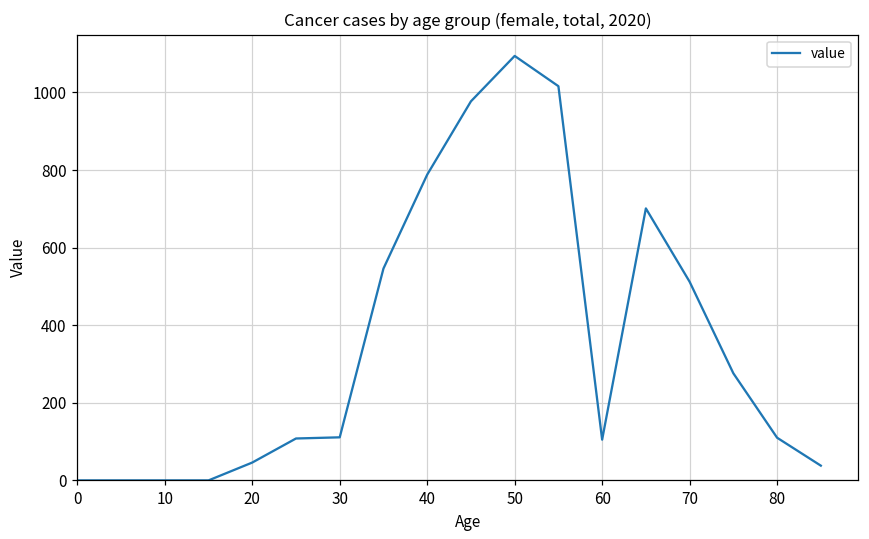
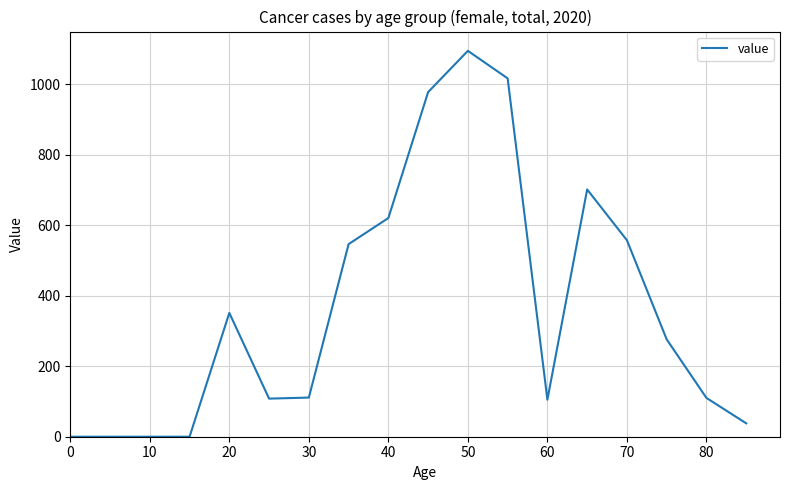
20: 50 -> 350
40: 790 -> 620
70: 510 -> 560
